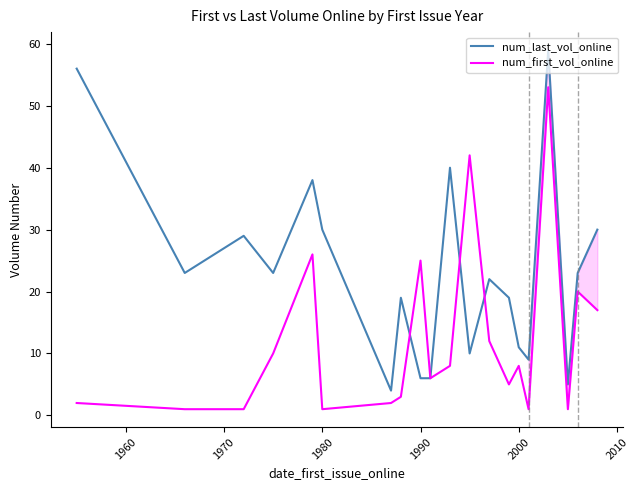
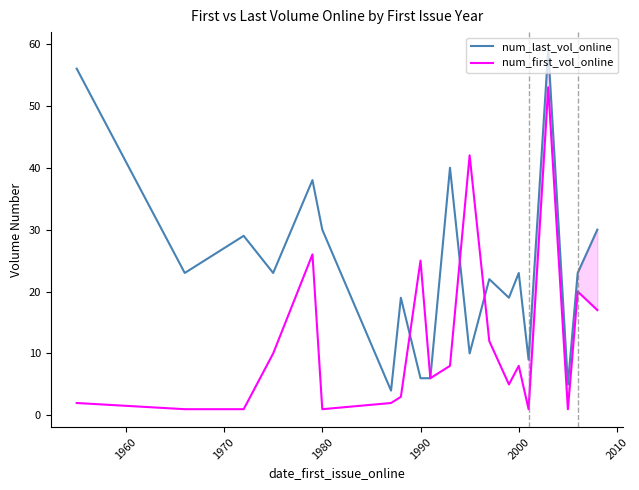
num_last_vol_online, 2000: 11 -> 23
